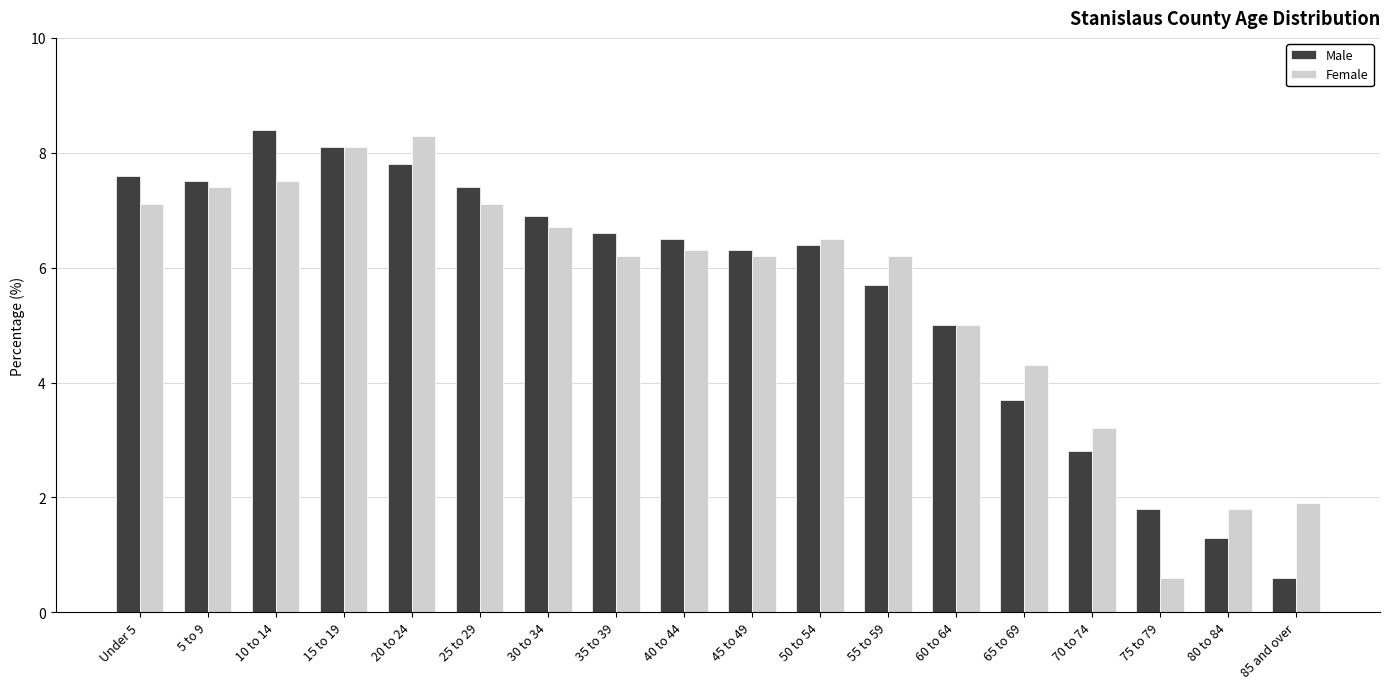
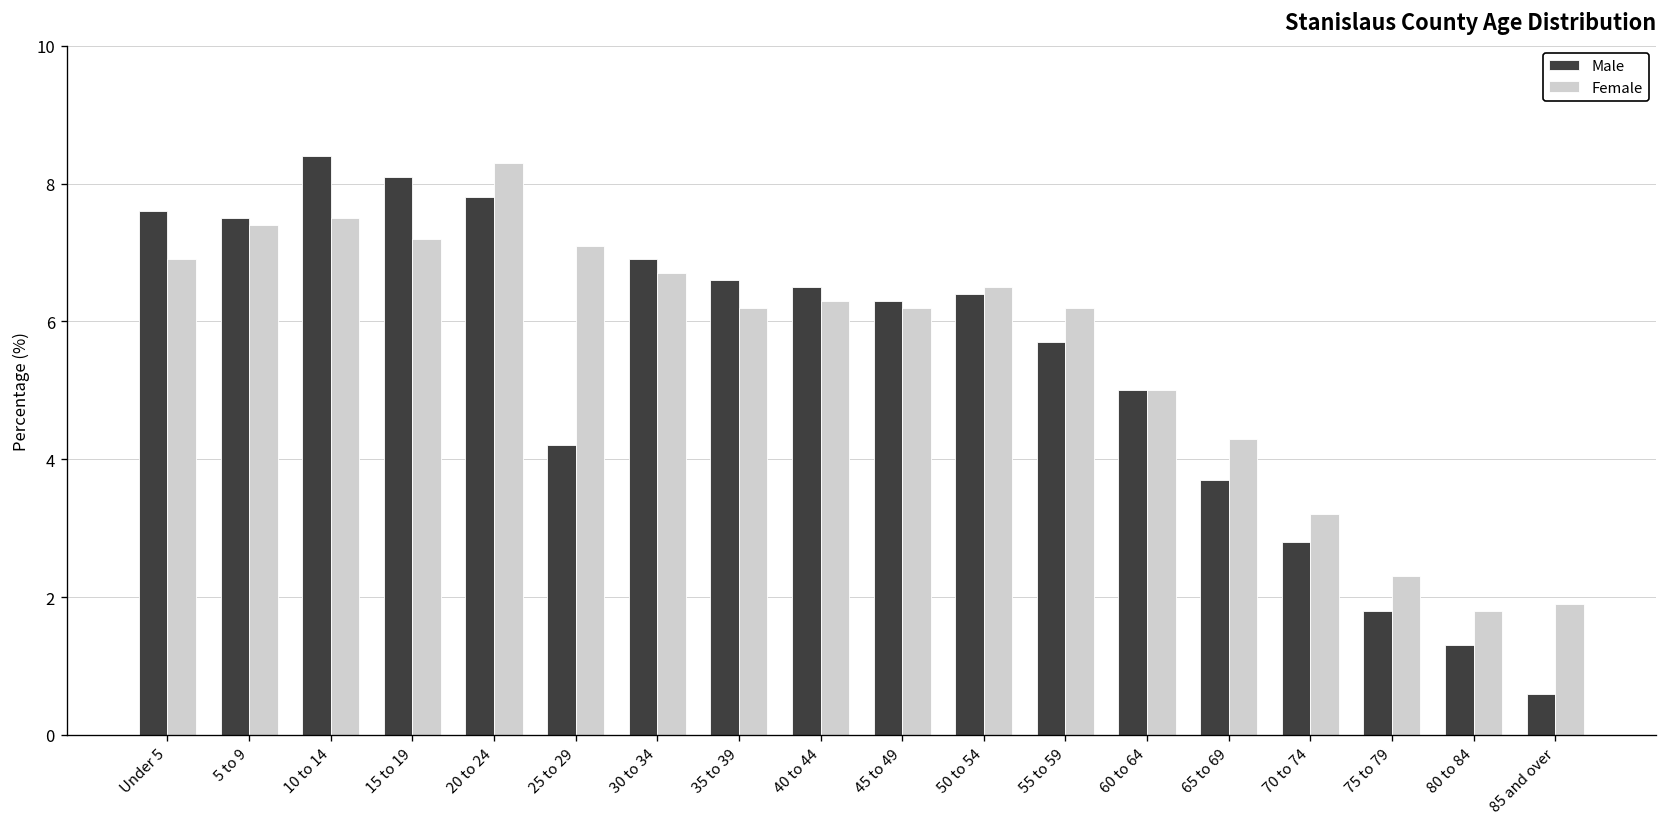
Female, Under 5: 7.1 -> 6.9
Female, 15 to 19: 8.1 -> 7.2
Male, 25 to 29: 7.4 -> 4.2
Female, 75 to 79: 0.6 -> 2.3
